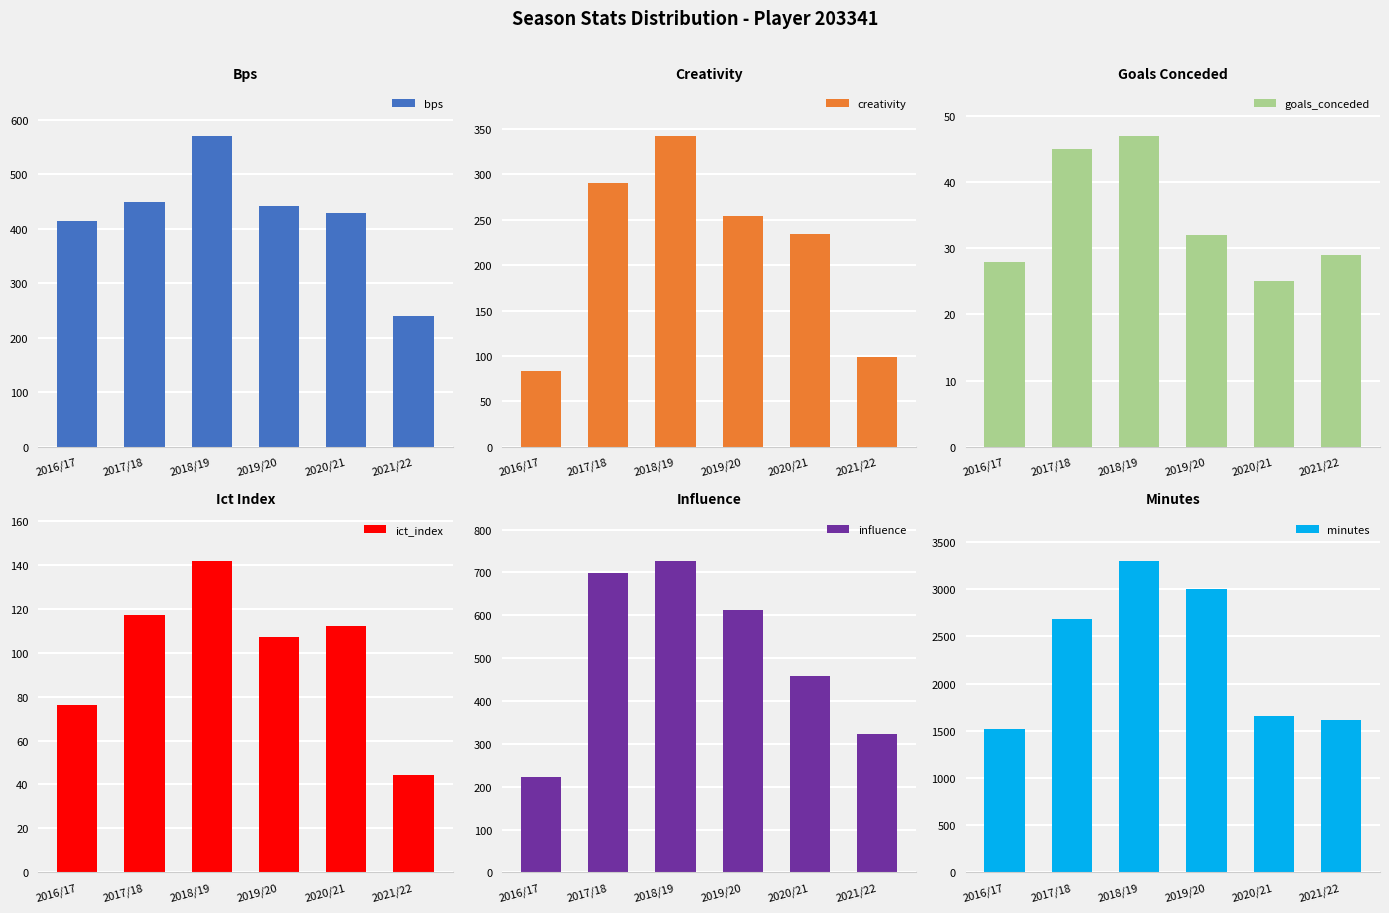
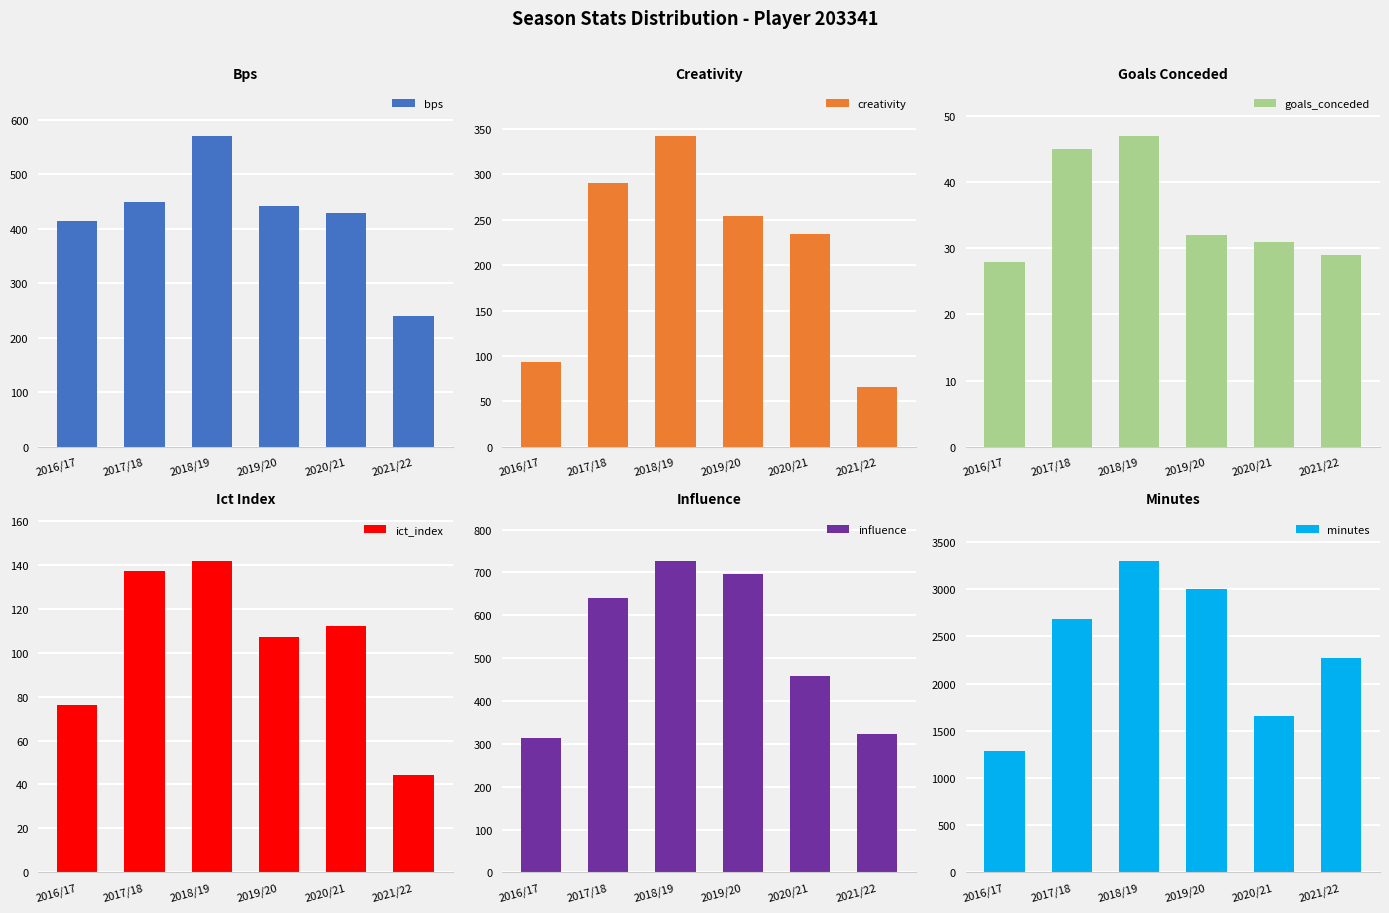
Creativity, 2016/17: 80 -> 90
Creativity, 2021/22: 100 -> 70
Goals Conceded, 2020/21: 25 -> 31
Ict Index, 2017/18: 117 -> 137
Influence, 2016/17: 220 -> 310
Influence, 2017/18: 700 -> 640
Influence, 2019/20: 610 -> 700
Minutes, 2016/17: 1500 -> 1300
Minutes, 2021/22: 1600 -> 2300
